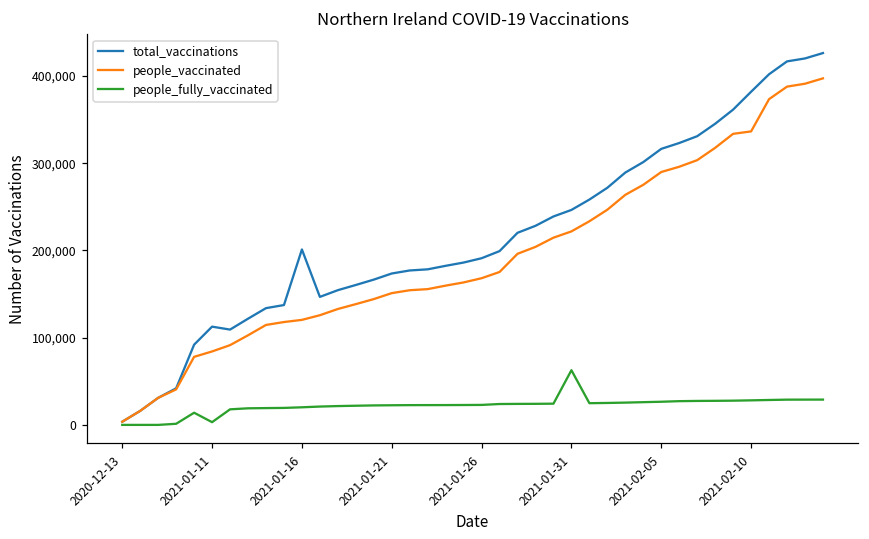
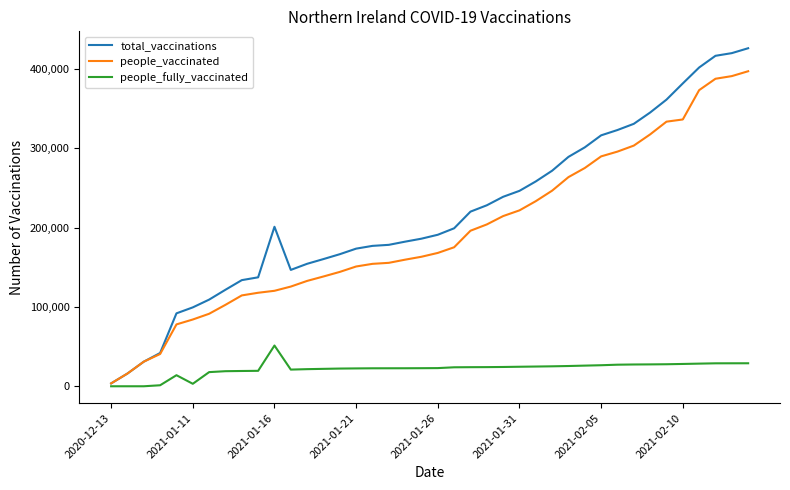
total_vaccinations, 2021-01-11: 110,000 -> 100,000
people_fully_vaccinated, 2021-01-16: 20,000 -> 50,000
people_fully_vaccinated, 2021-01-31: 60,000 -> 20,000
